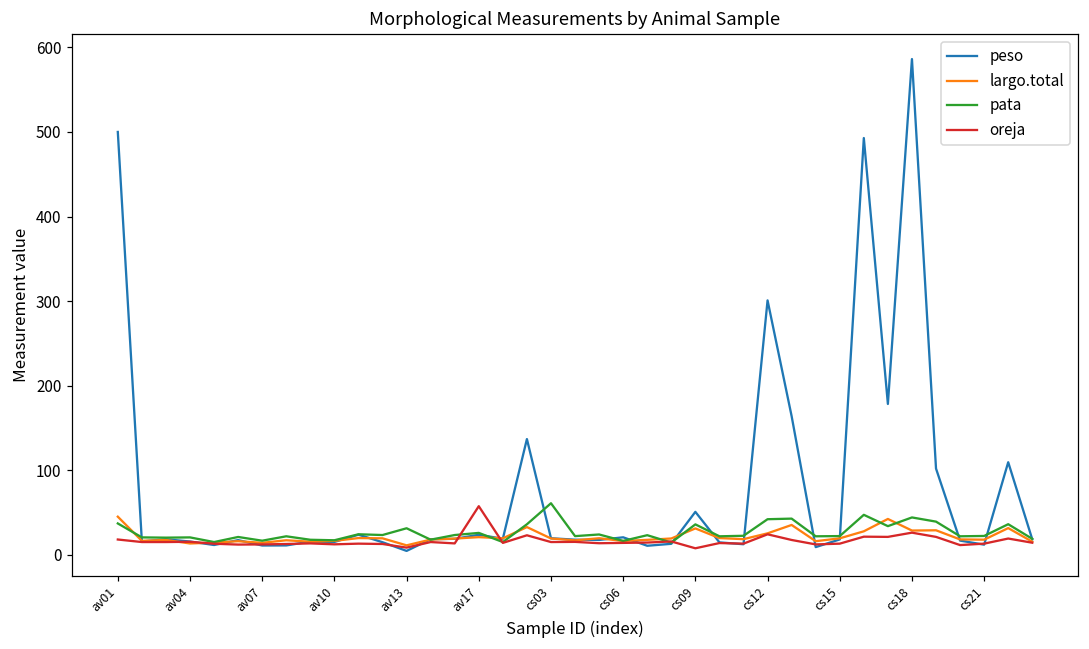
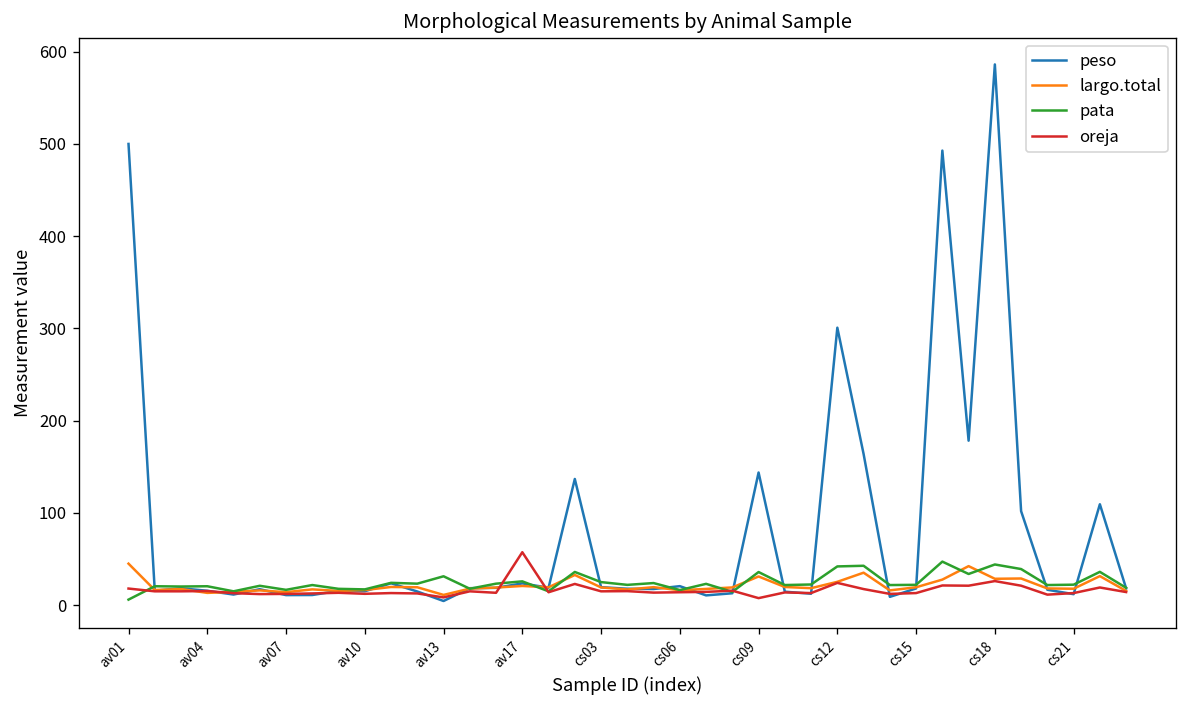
pata, av01: 40 -> 10
pata, cs03: 60 -> 30
peso, cs09: 50 -> 140
